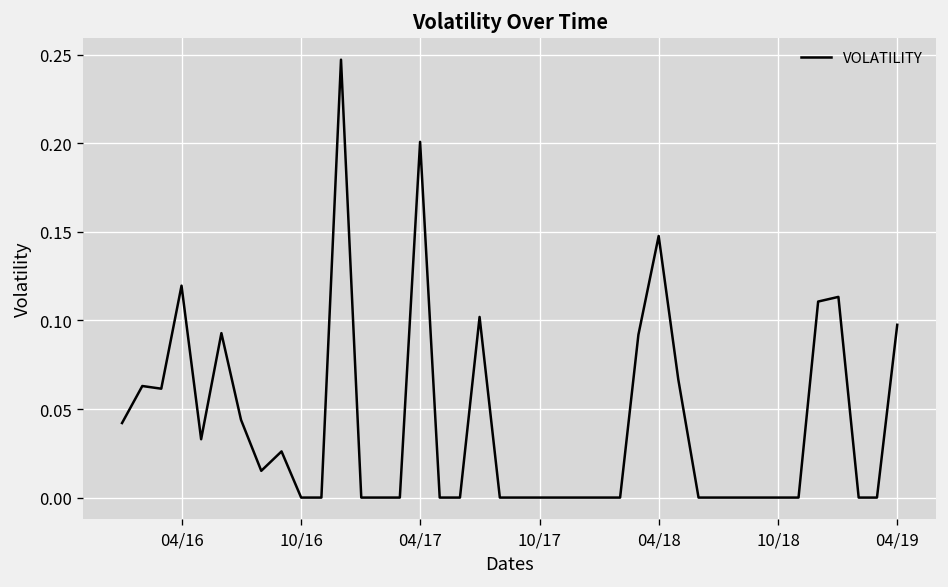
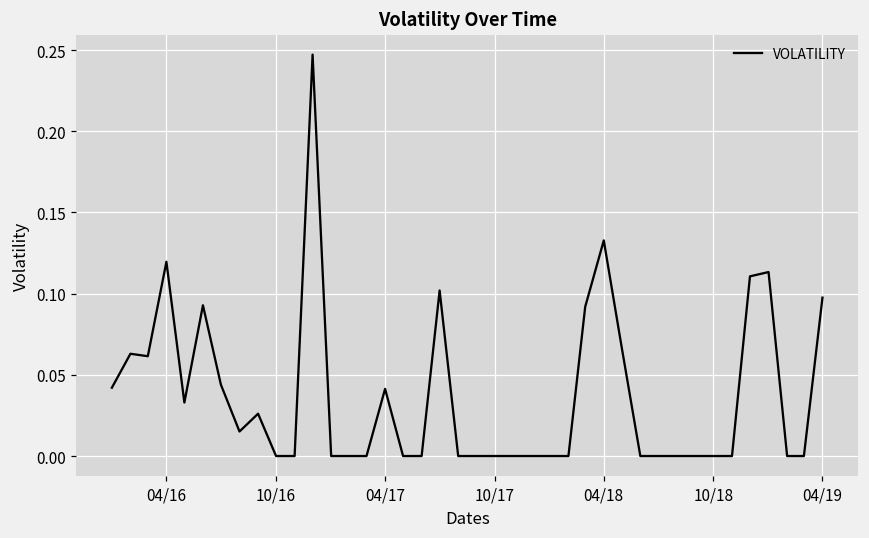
04/17: 0.201 -> 0.041
04/18: 0.148 -> 0.133
